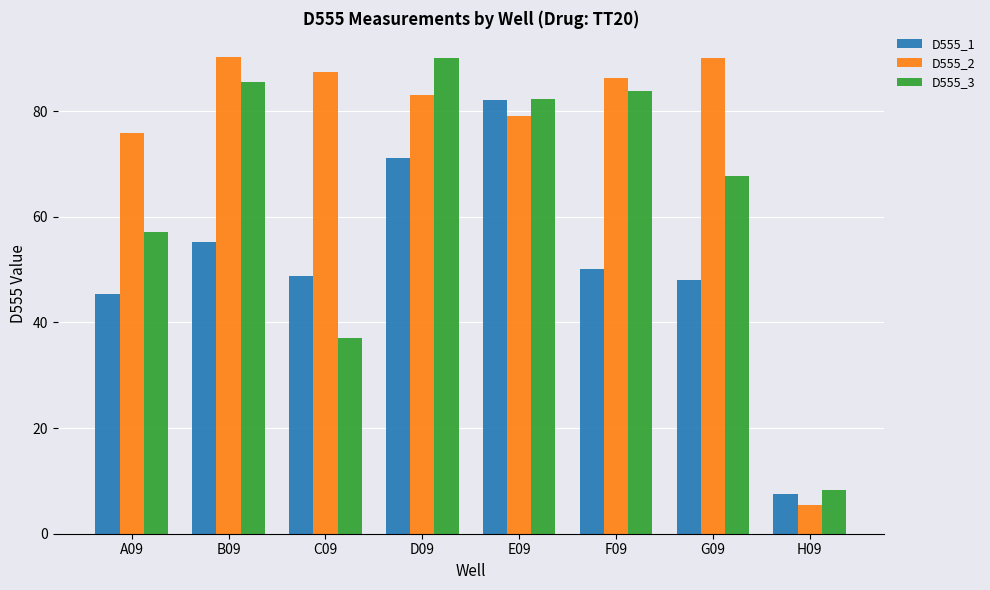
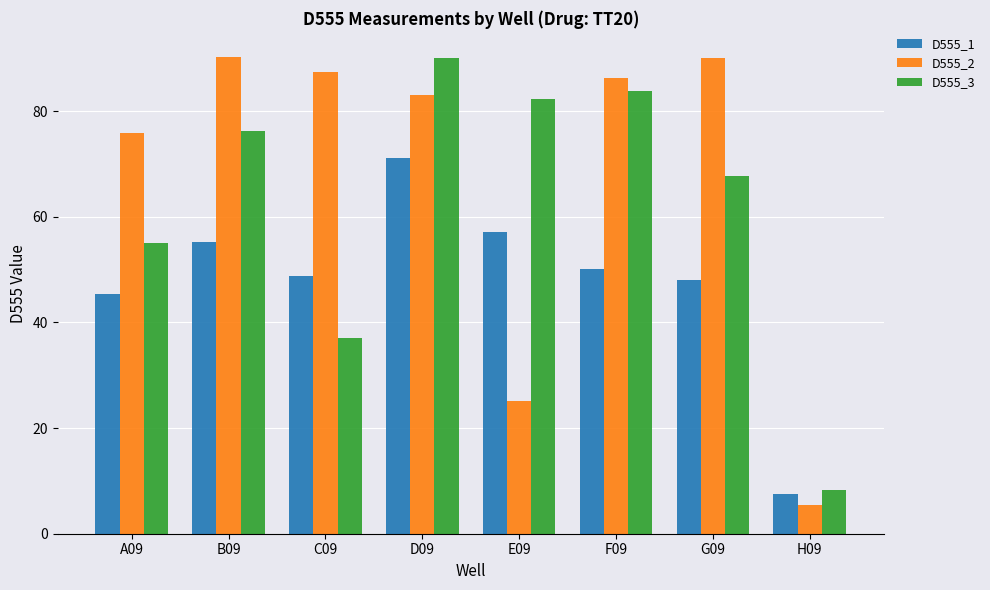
D555_3, A09: 57 -> 55
D555_3, B09: 86 -> 76
D555_1, E09: 82 -> 57
D555_2, E09: 79 -> 25
